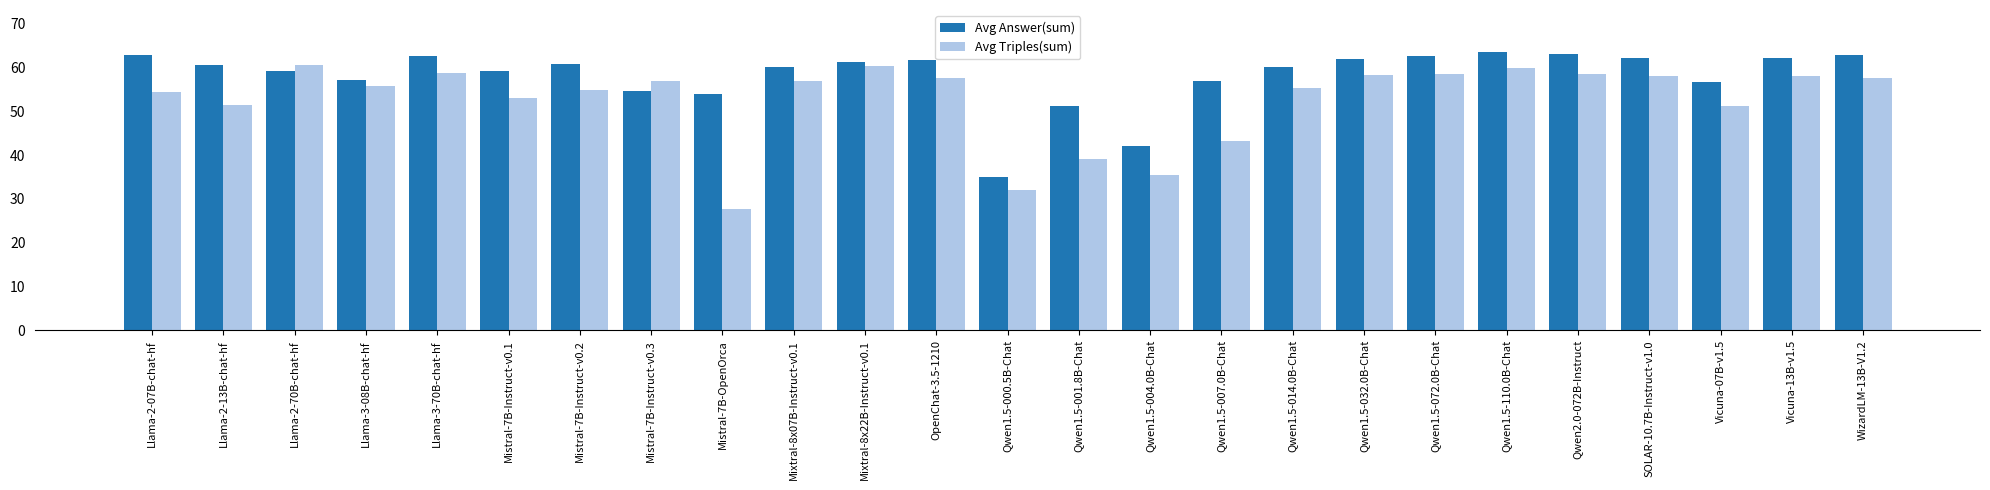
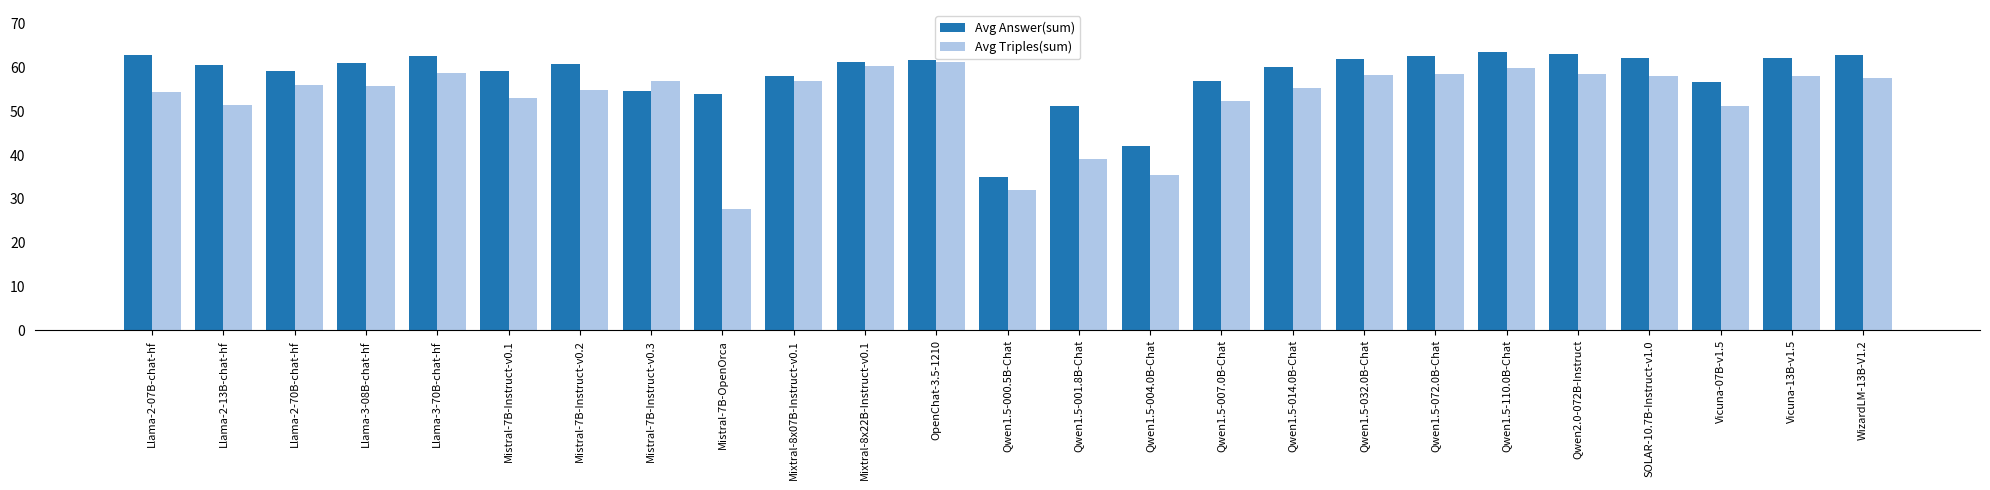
Avg Triples(sum), Llama-2-70B-chat-hf: 61 -> 56
Avg Answer(sum), Llama-3-08B-chat-hf: 57 -> 61
Avg Answer(sum), Mixtral-8x07B-Instruct-v0.1: 60 -> 58
Avg Triples(sum), OpenChat-3.5-1210: 58 -> 61
Avg Triples(sum), Qwen1.5-007.0B-Chat: 43 -> 52
